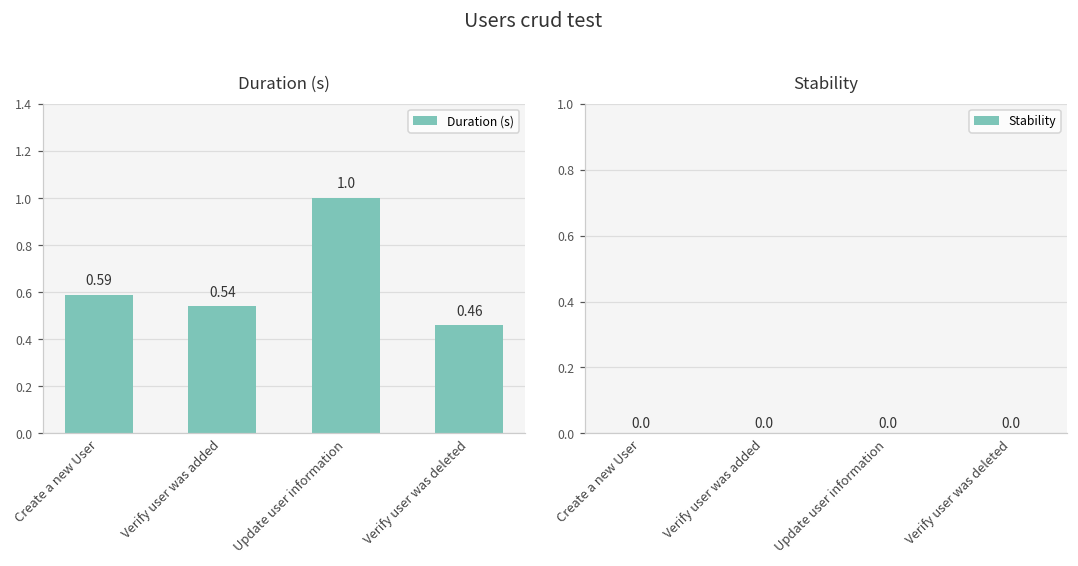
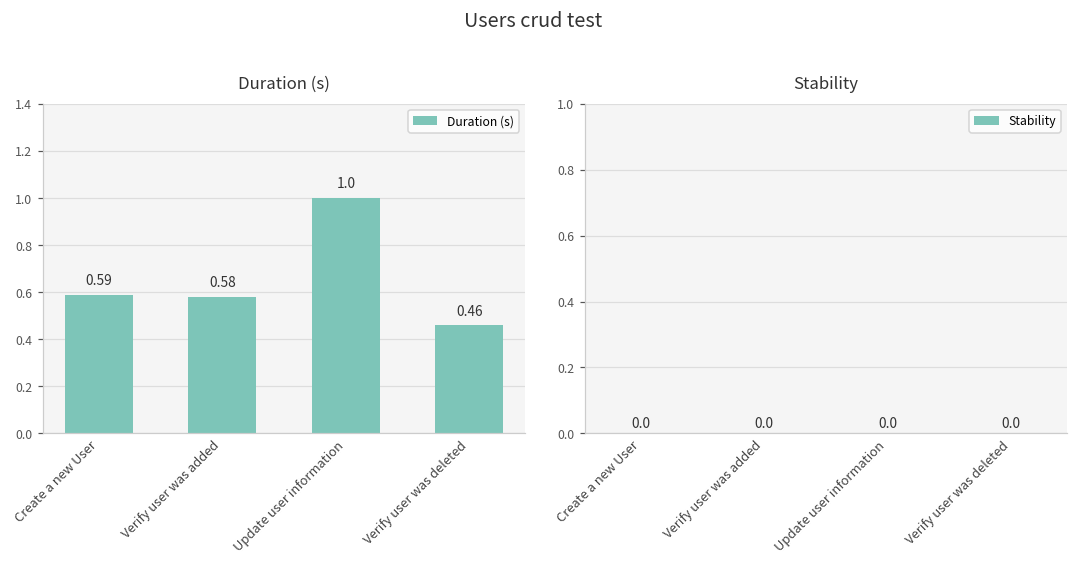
Duration (s), Verify user was added: 0.54 -> 0.58
